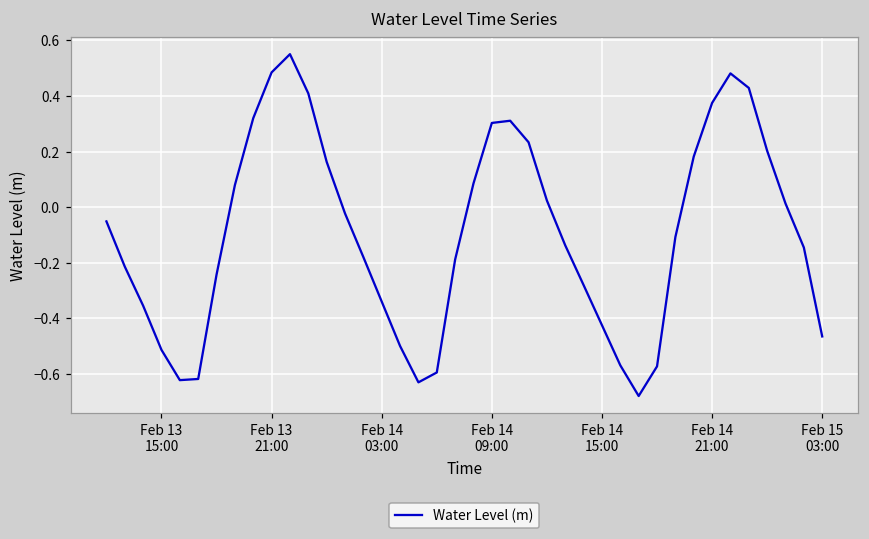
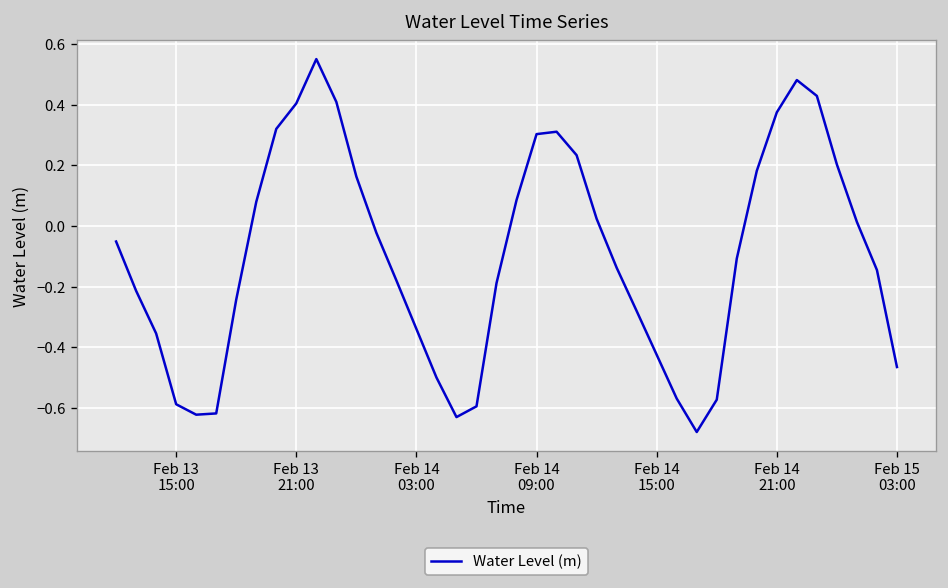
Feb 13 15:00: -0.51 -> -0.59
Feb 13 21:00: 0.48 -> 0.40
